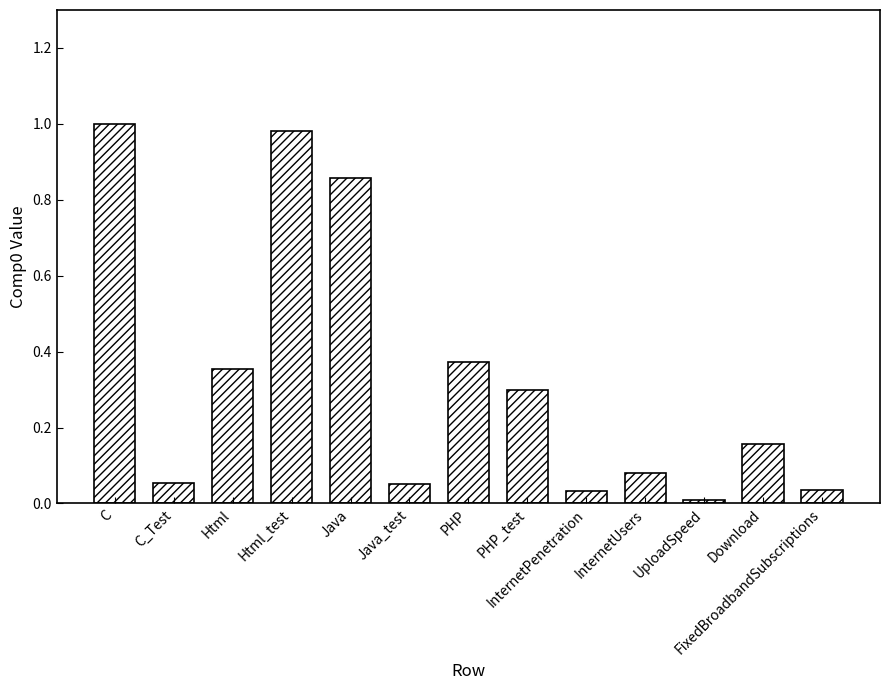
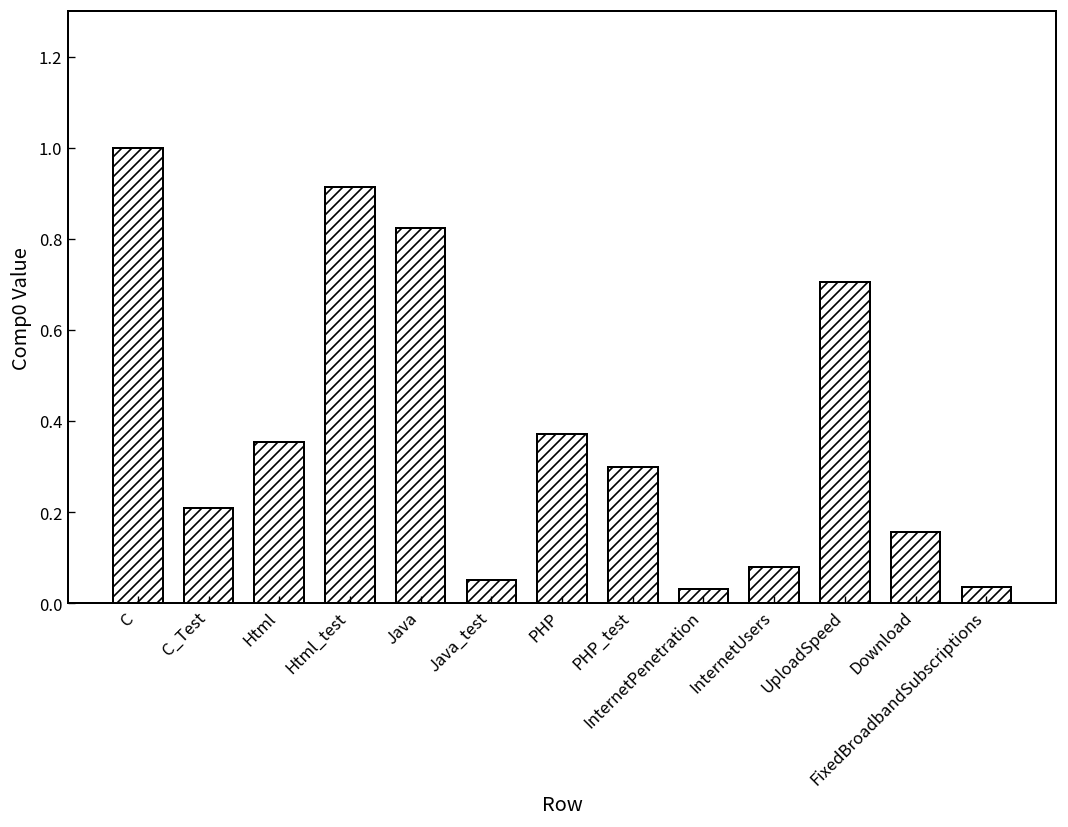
C_Test: 0.05 -> 0.21
Html_test: 0.98 -> 0.91
Java: 0.86 -> 0.82
UploadSpeed: 0.01 -> 0.71
